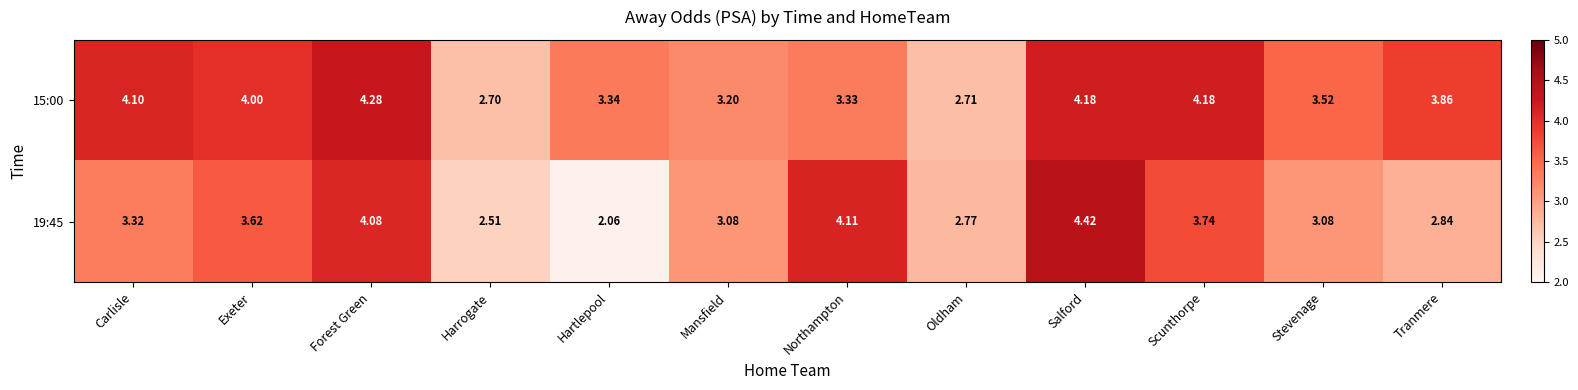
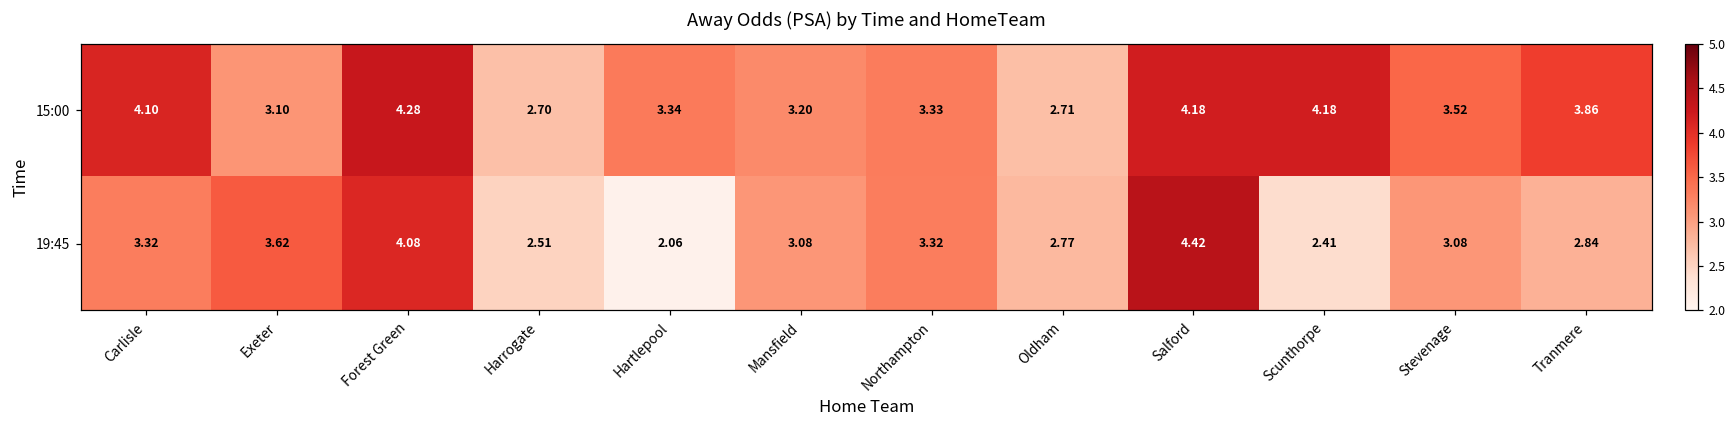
15:00, Exeter: 4.00 -> 3.10
19:45, Northampton: 4.11 -> 3.32
19:45, Scunthorpe: 3.74 -> 2.41
